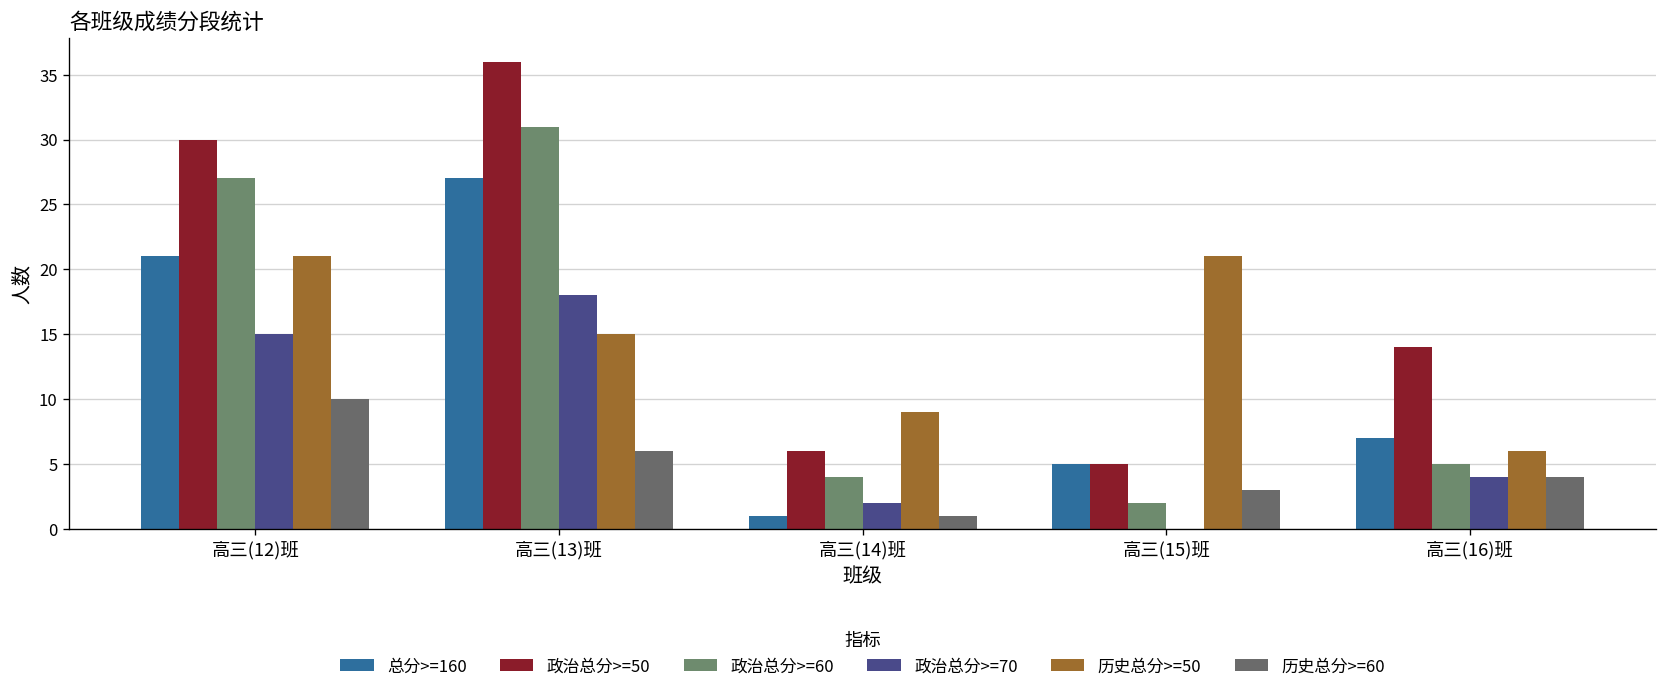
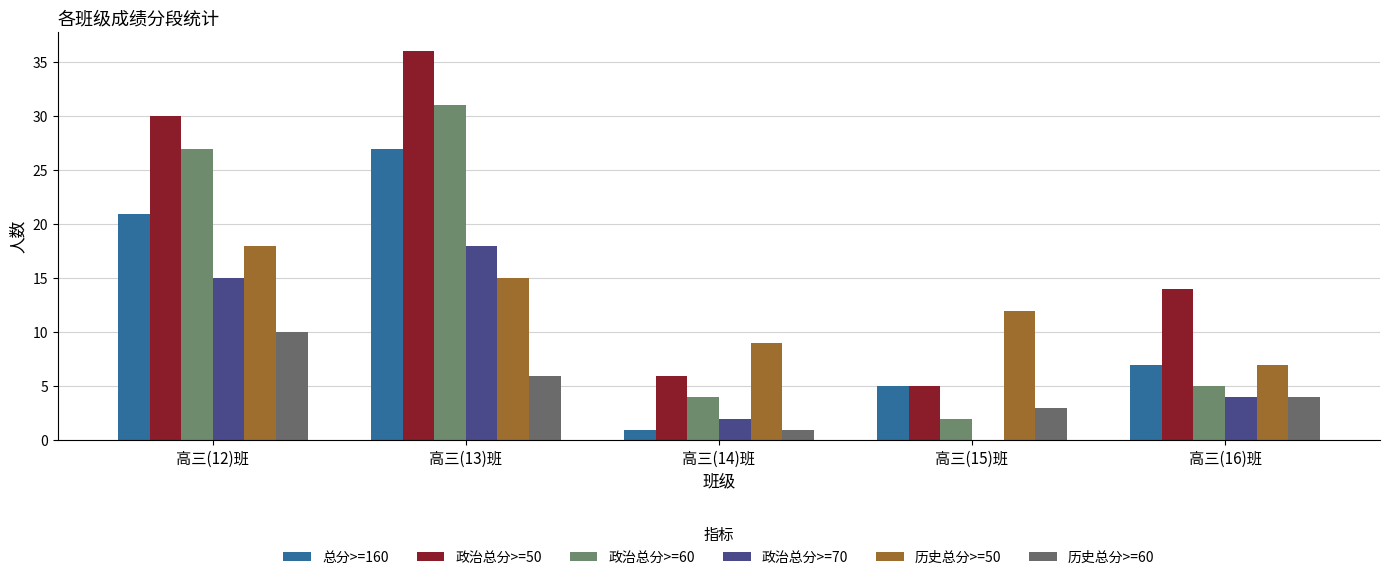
历史总分>=50, 高三(12)班: 21 -> 18
历史总分>=50, 高三(15)班: 21 -> 12
历史总分>=50, 高三(16)班: 6 -> 7
